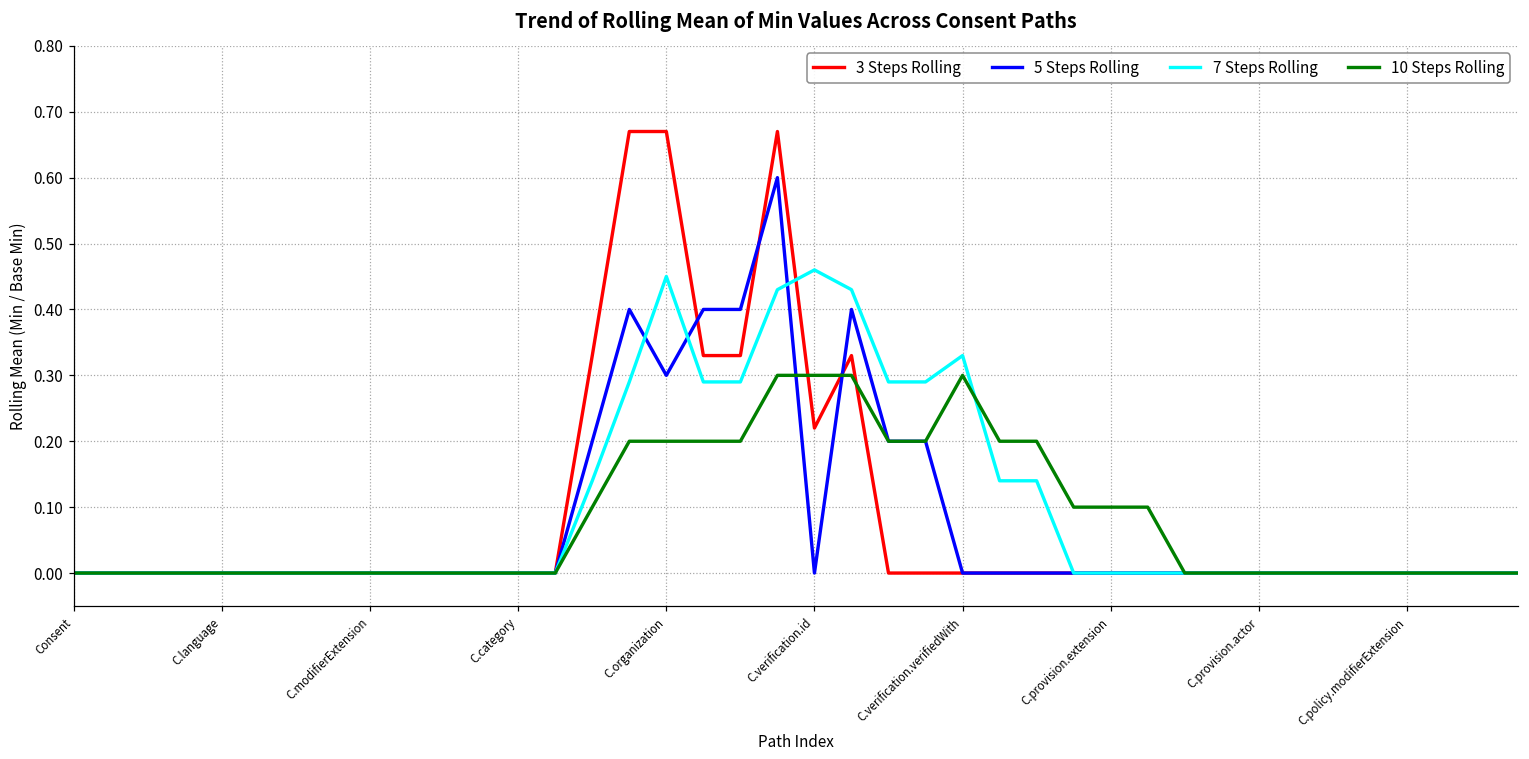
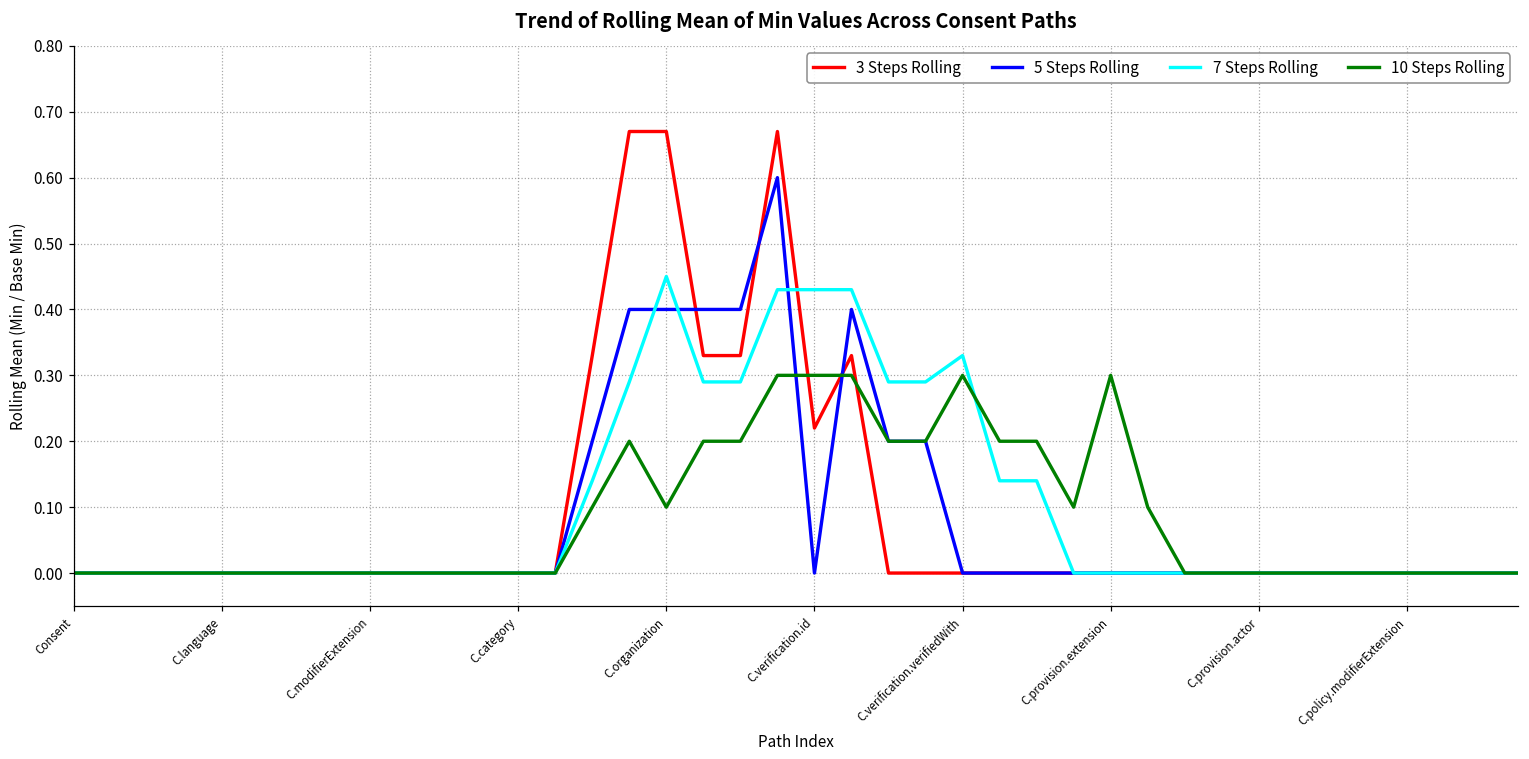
5 Steps Rolling, C.organization: 0.3 -> 0.4
10 Steps Rolling, C.organization: 0.2 -> 0.1
7 Steps Rolling, C.verification.id: 0.46 -> 0.43
10 Steps Rolling, C.provision.extension: 0.1 -> 0.3
